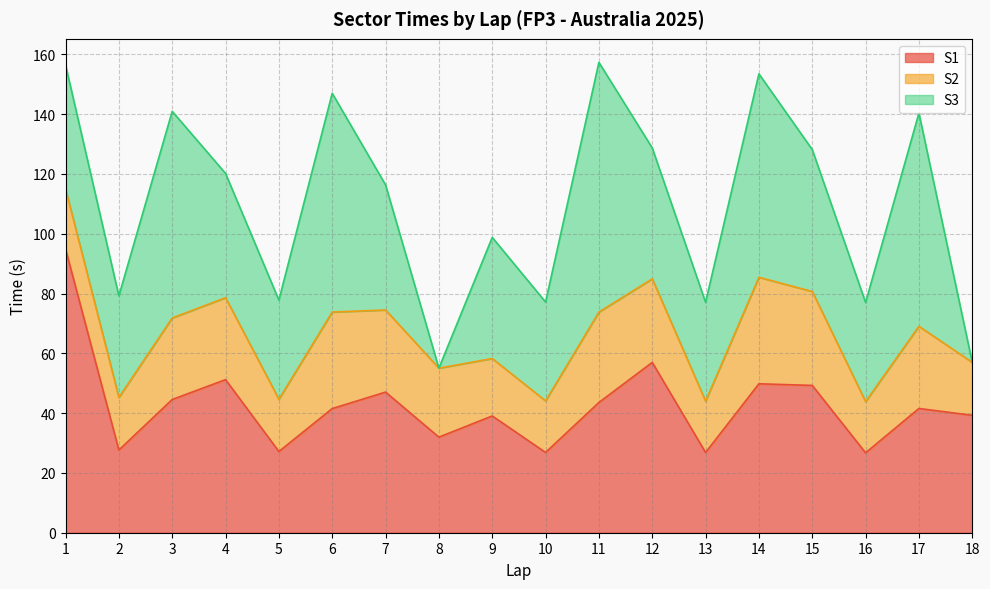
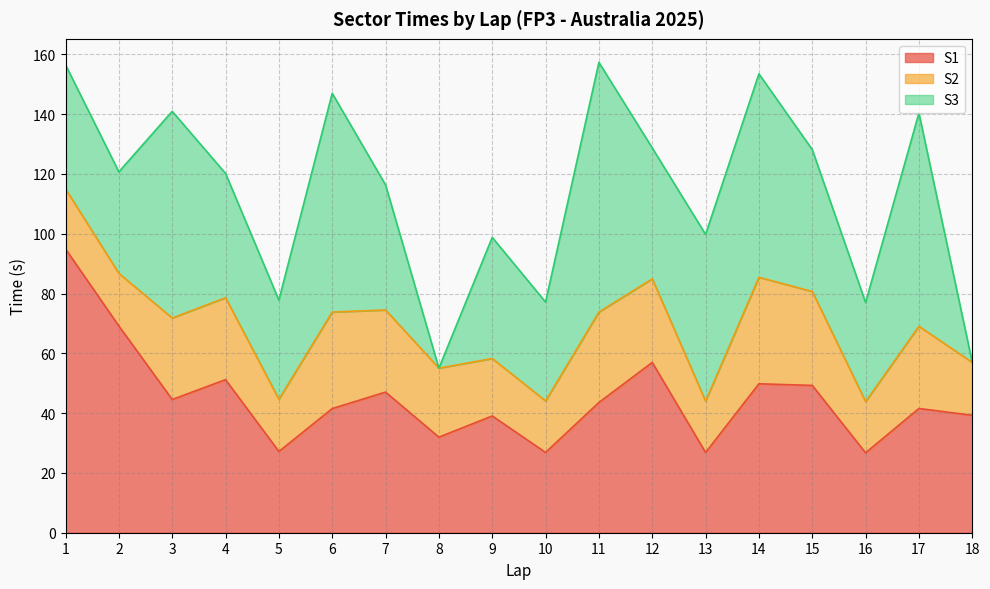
S1, 2: 28 -> 69
S3, 13: 33 -> 56
